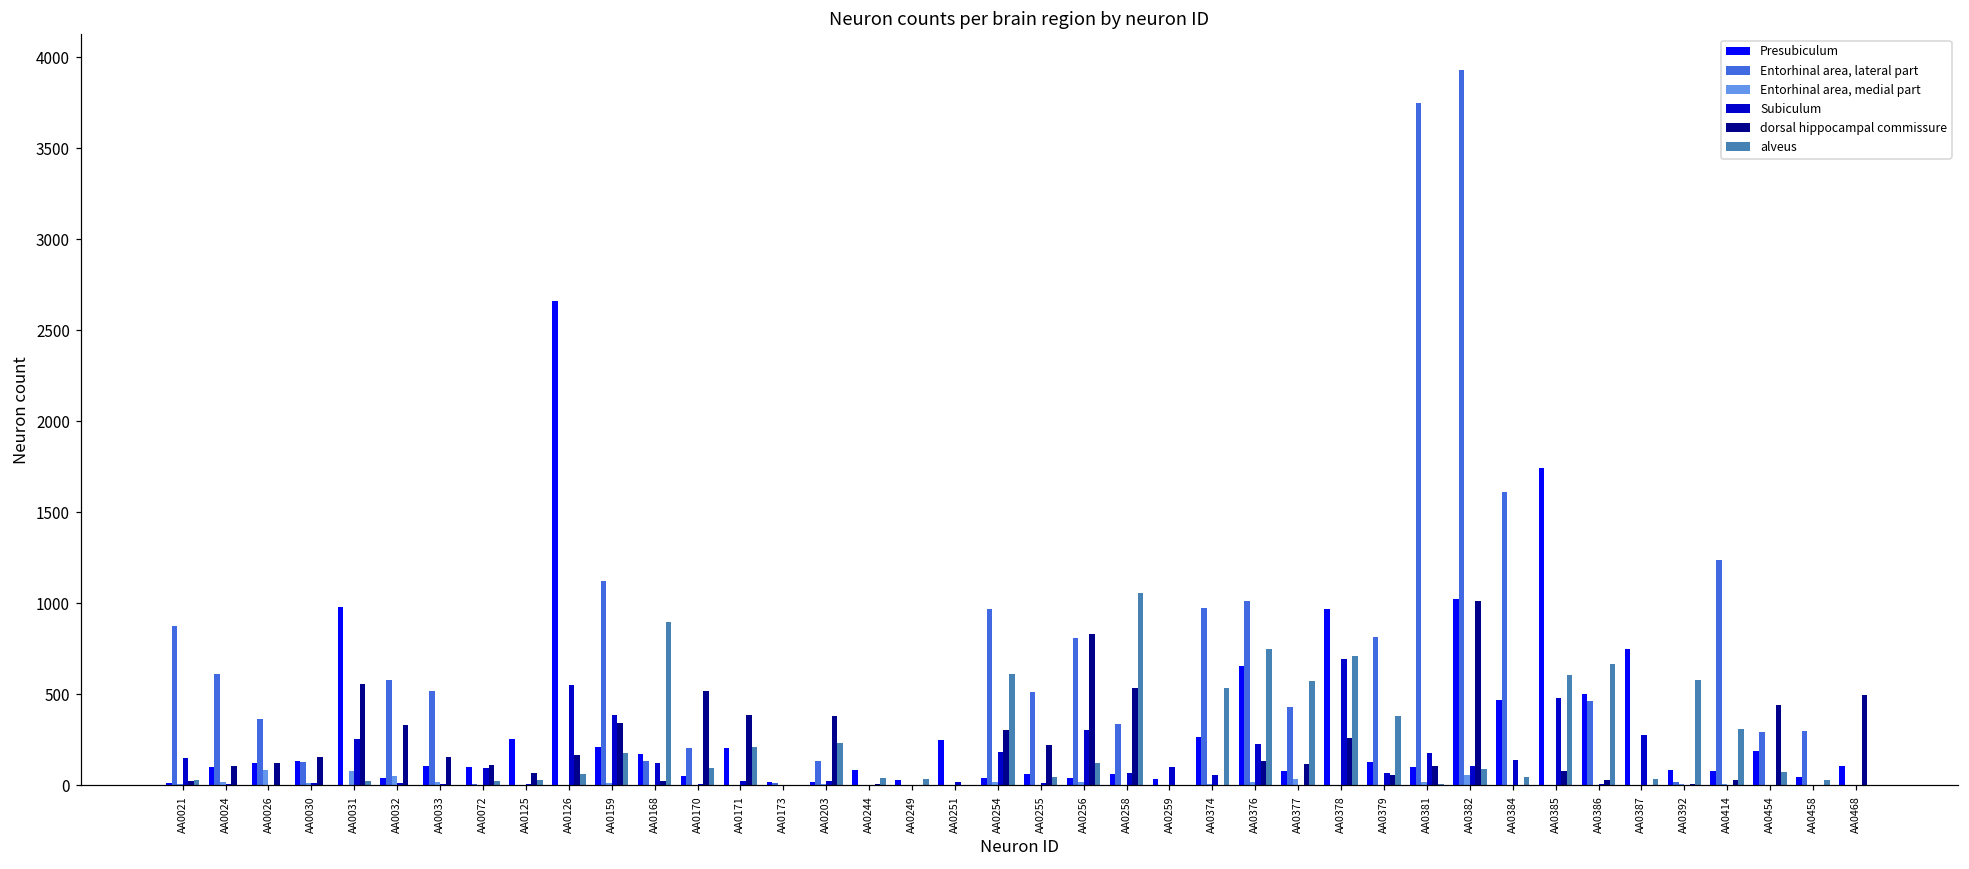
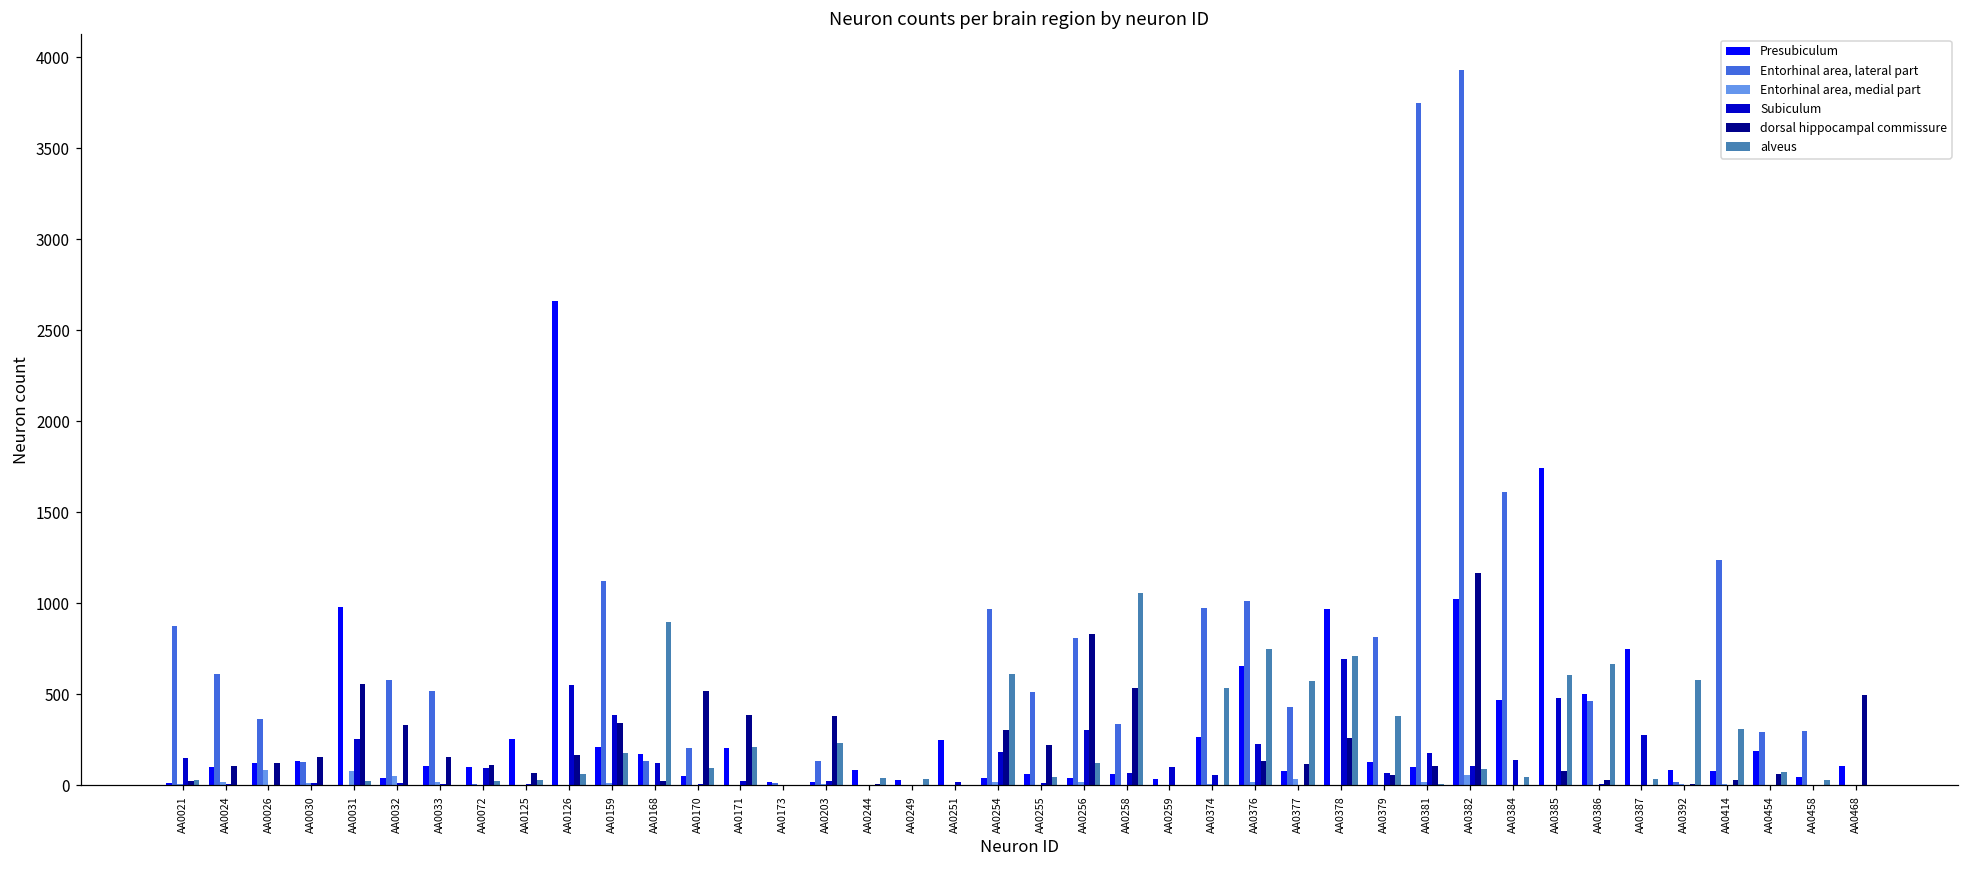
dorsal hippocampal commissure, AA0382: 1010 -> 1170
dorsal hippocampal commissure, AA0454: 440 -> 60
